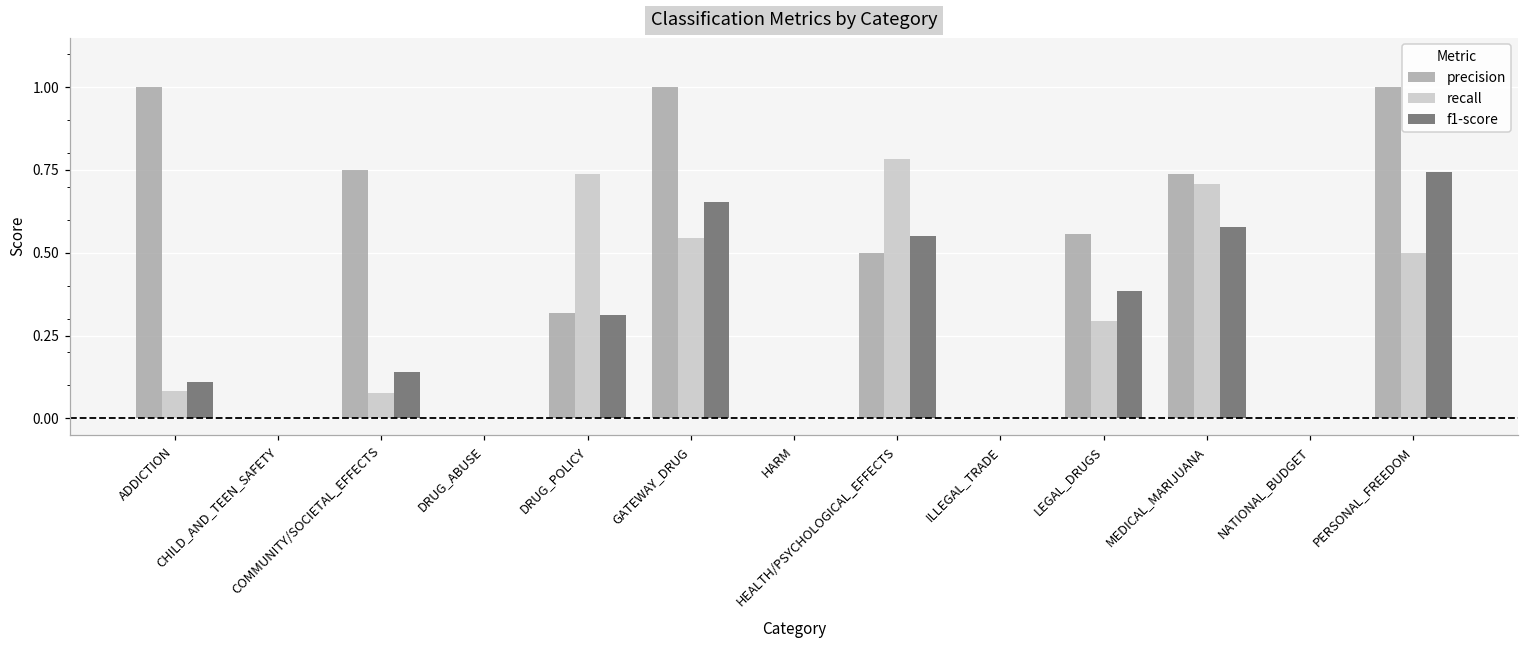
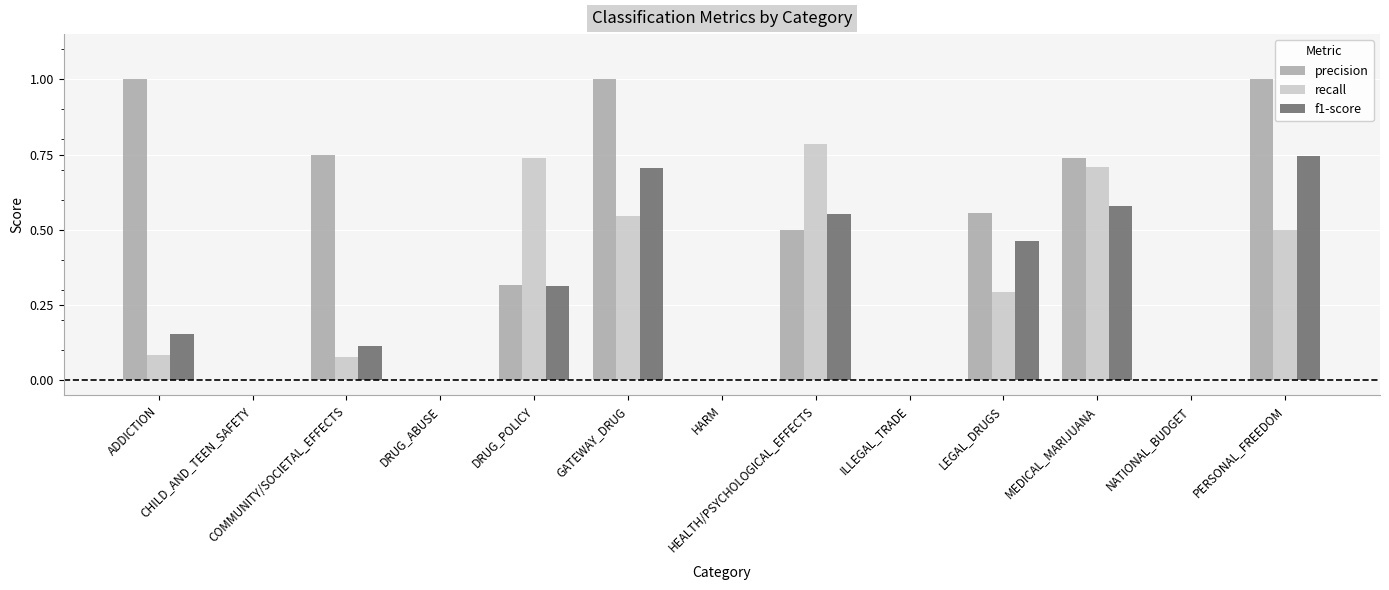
f1-score, ADDICTION: 0.11 -> 0.15
f1-score, COMMUNITY/SOCIETAL_EFFECTS: 0.14 -> 0.11
f1-score, GATEWAY_DRUG: 0.65 -> 0.71
f1-score, LEGAL_DRUGS: 0.38 -> 0.46
